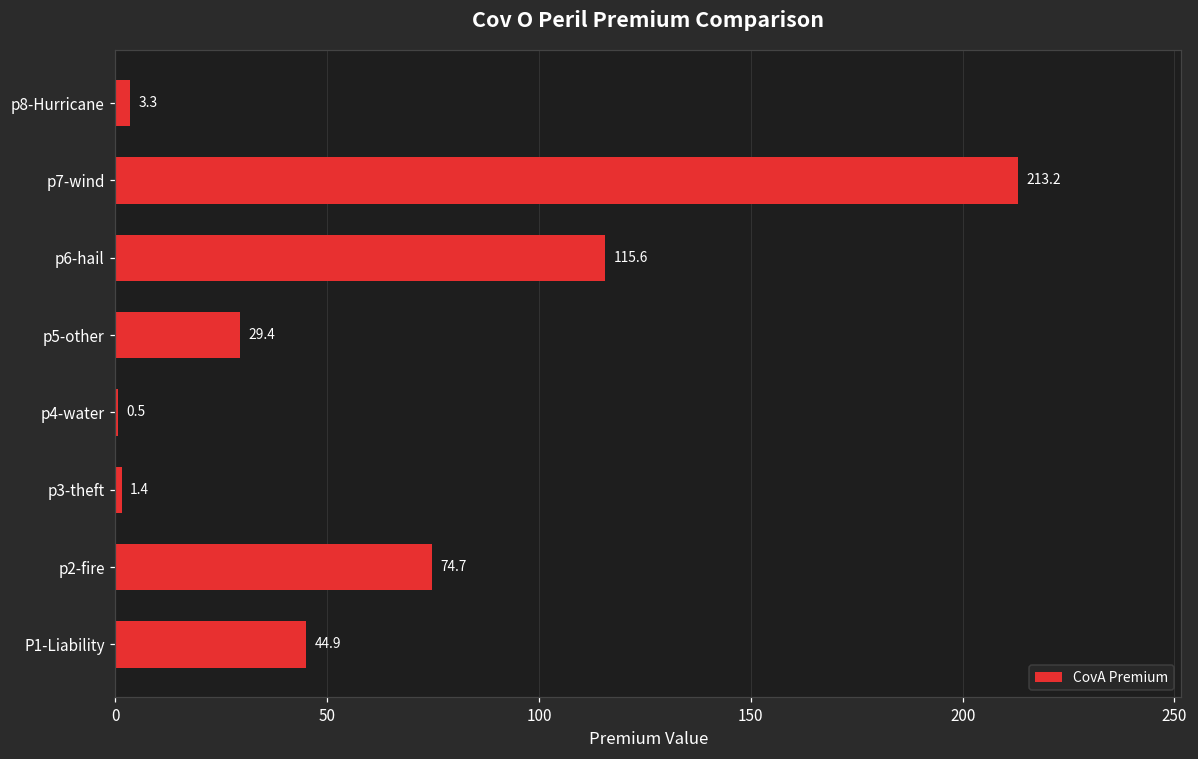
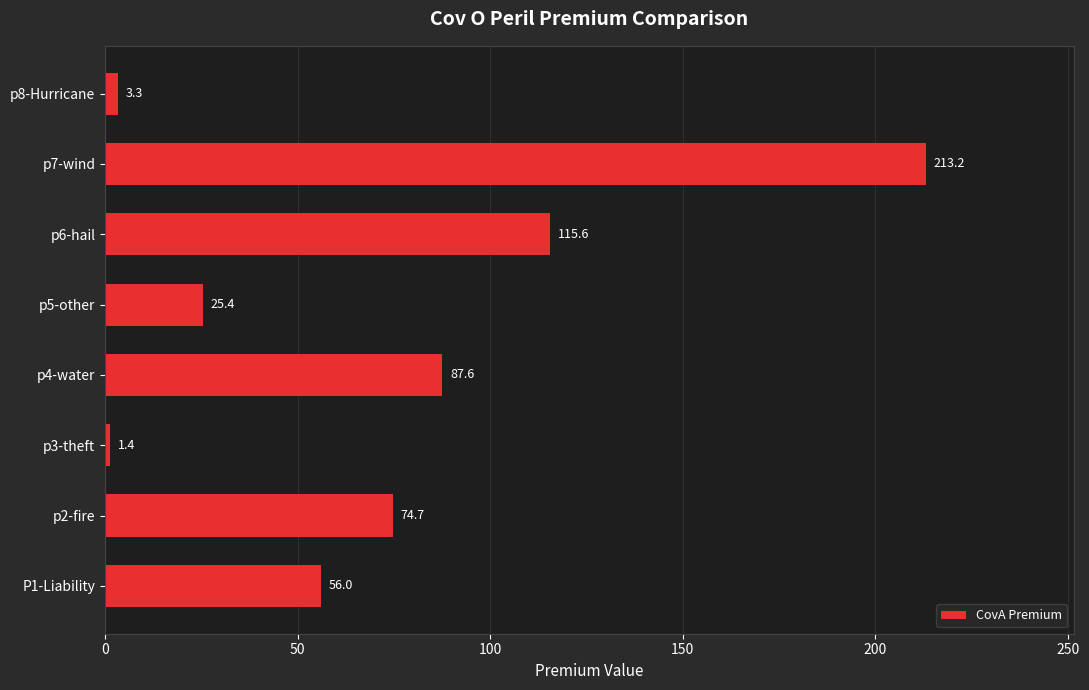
p5-other: 29.4 -> 25.4
p4-water: 0.5 -> 87.6
P1-Liability: 44.9 -> 56.0
